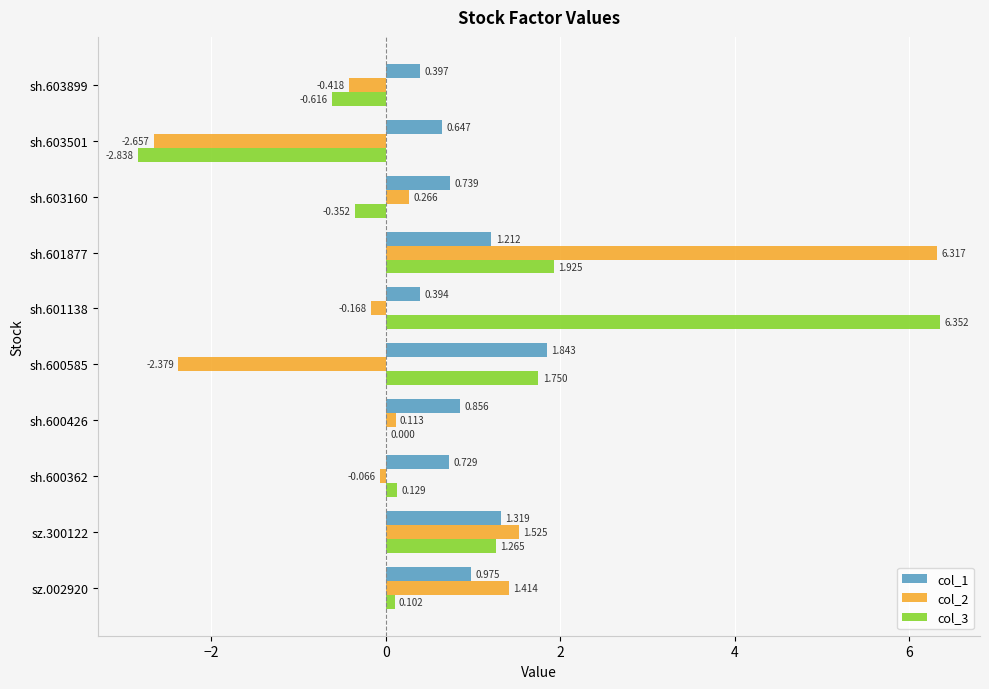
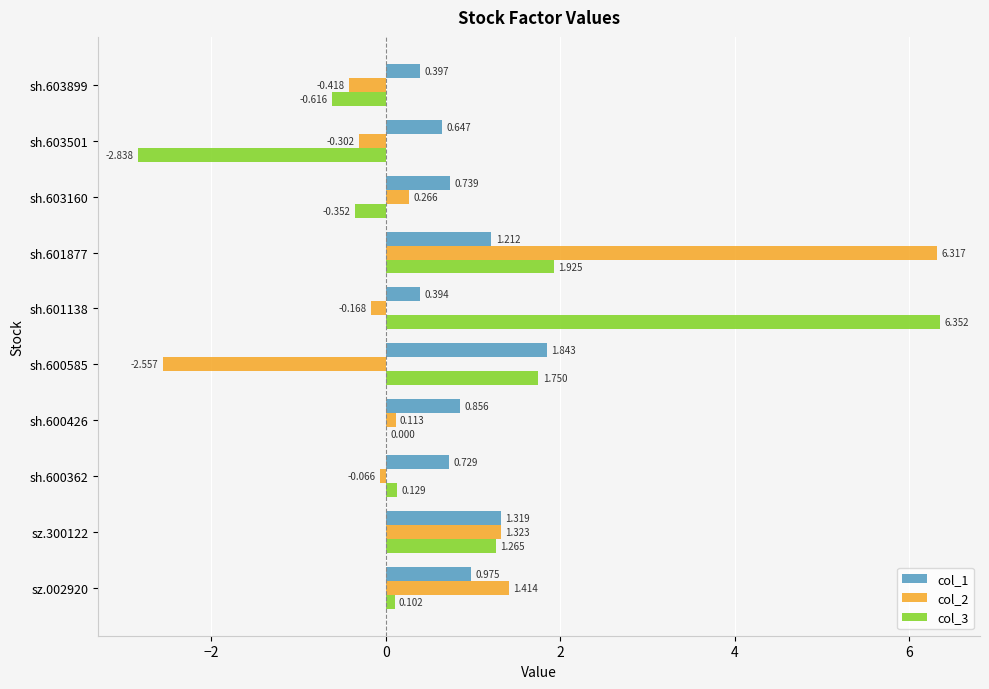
col_2, sh.603501: -2.657 -> -0.302
col_2, sh.600585: -2.379 -> -2.557
col_2, sz.300122: 1.525 -> 1.323
